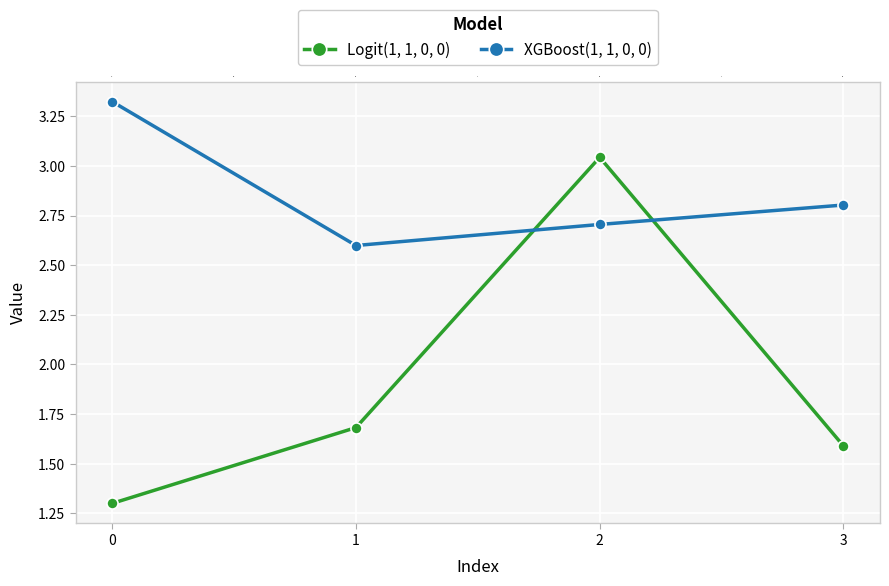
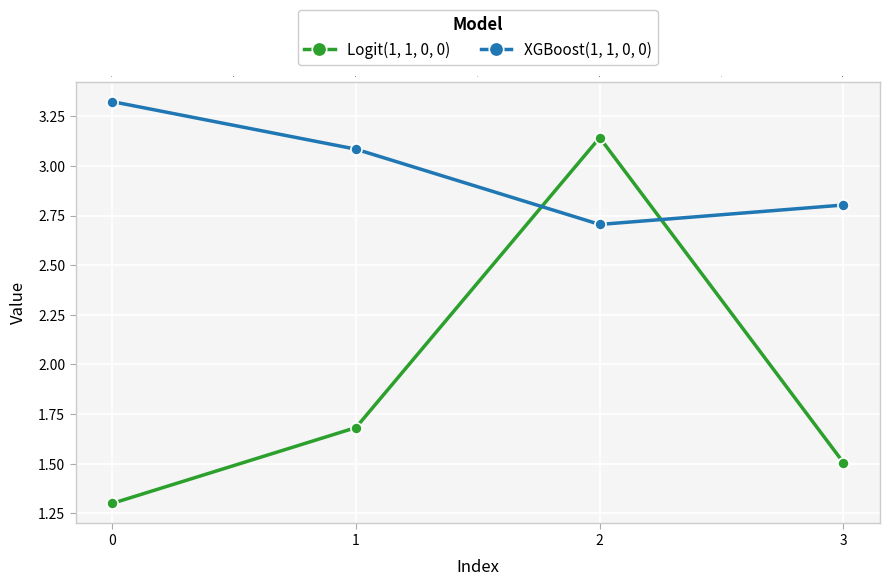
XGBoost(1, 1, 0, 0), 1: 2.60 -> 3.08
Logit(1, 1, 0, 0), 2: 3.04 -> 3.14
Logit(1, 1, 0, 0), 3: 1.59 -> 1.51
